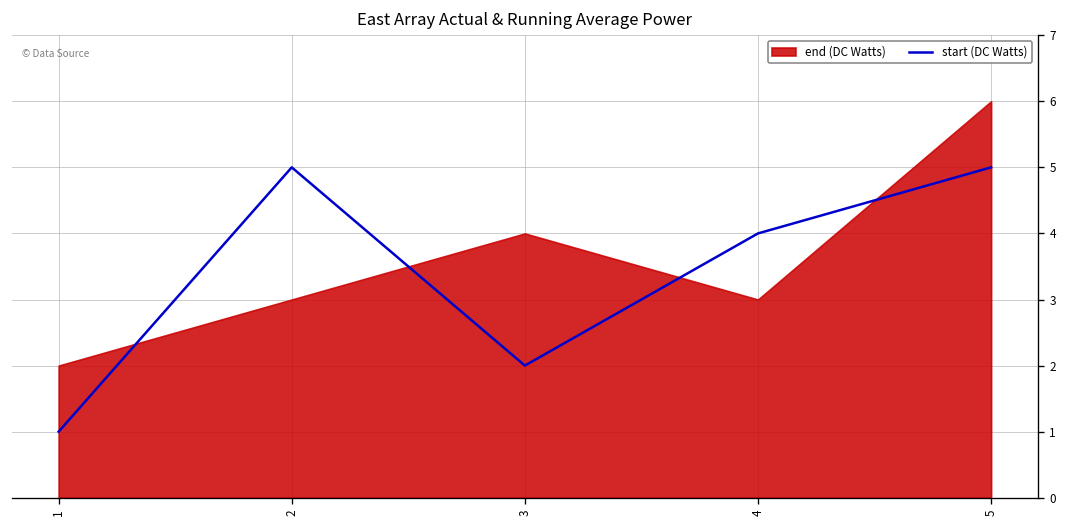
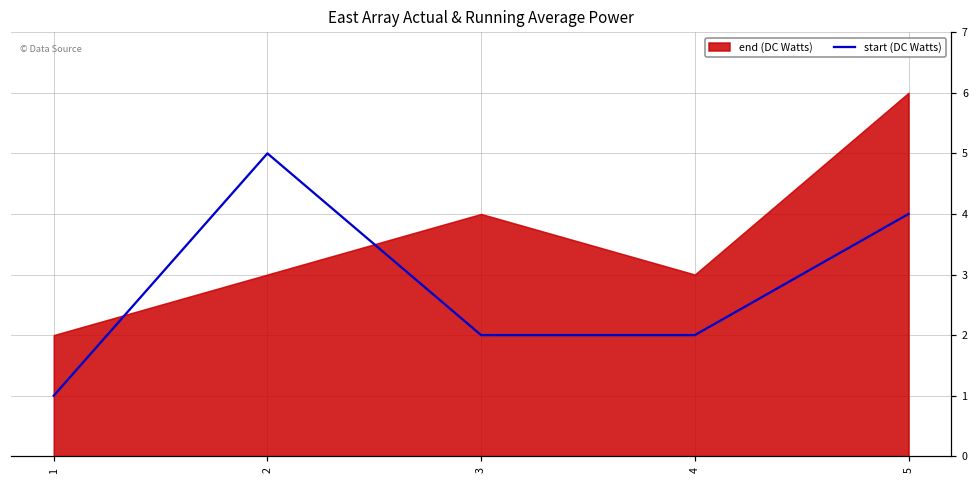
start (DC Watts), 4: 4 -> 2
start (DC Watts), 5: 5 -> 4
